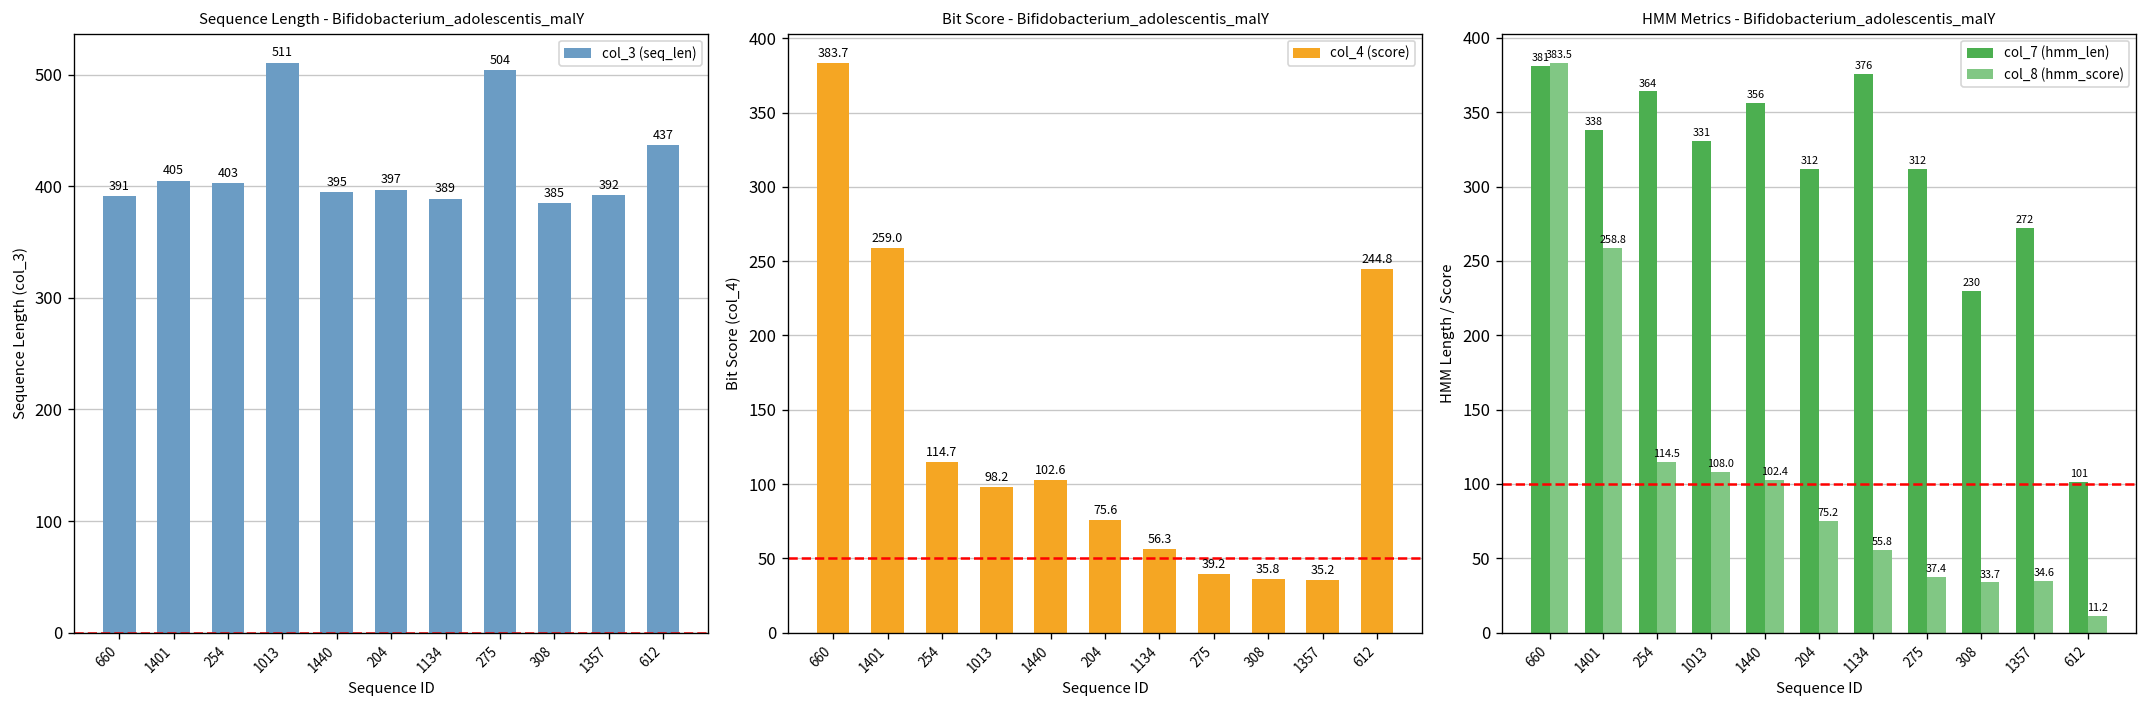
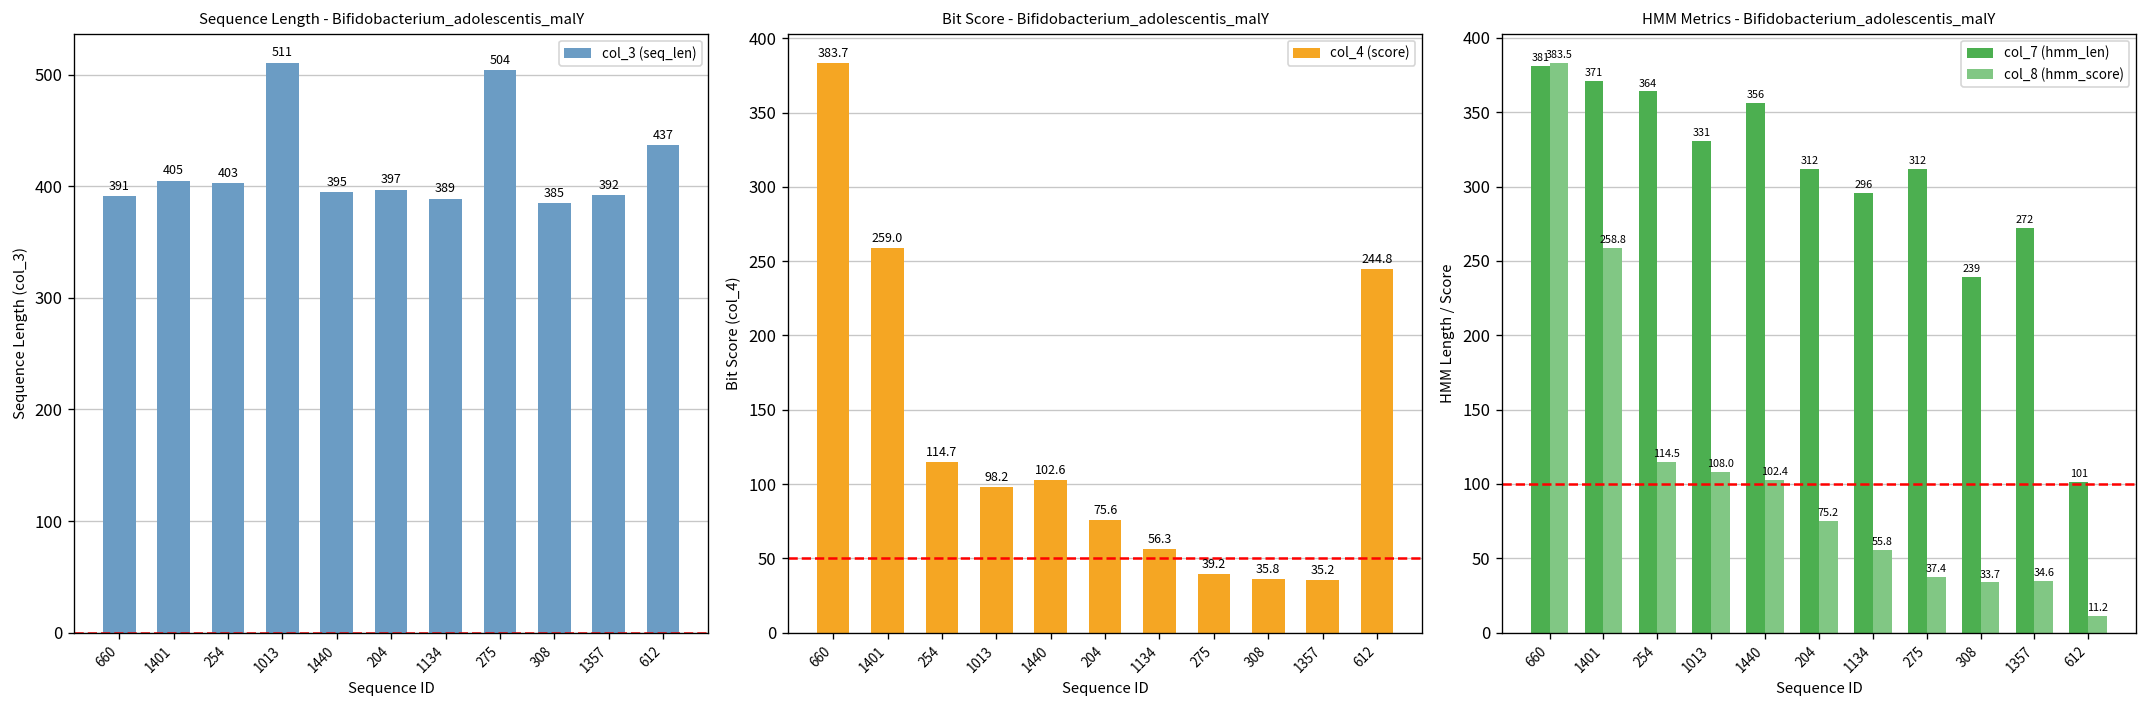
HMM Metrics - Bifidobacterium_adolescentis_malY, col_7 (hmm_len), 1401: 338 -> 371
HMM Metrics - Bifidobacterium_adolescentis_malY, col_7 (hmm_len), 1134: 376 -> 296
HMM Metrics - Bifidobacterium_adolescentis_malY, col_7 (hmm_len), 308: 230 -> 239
